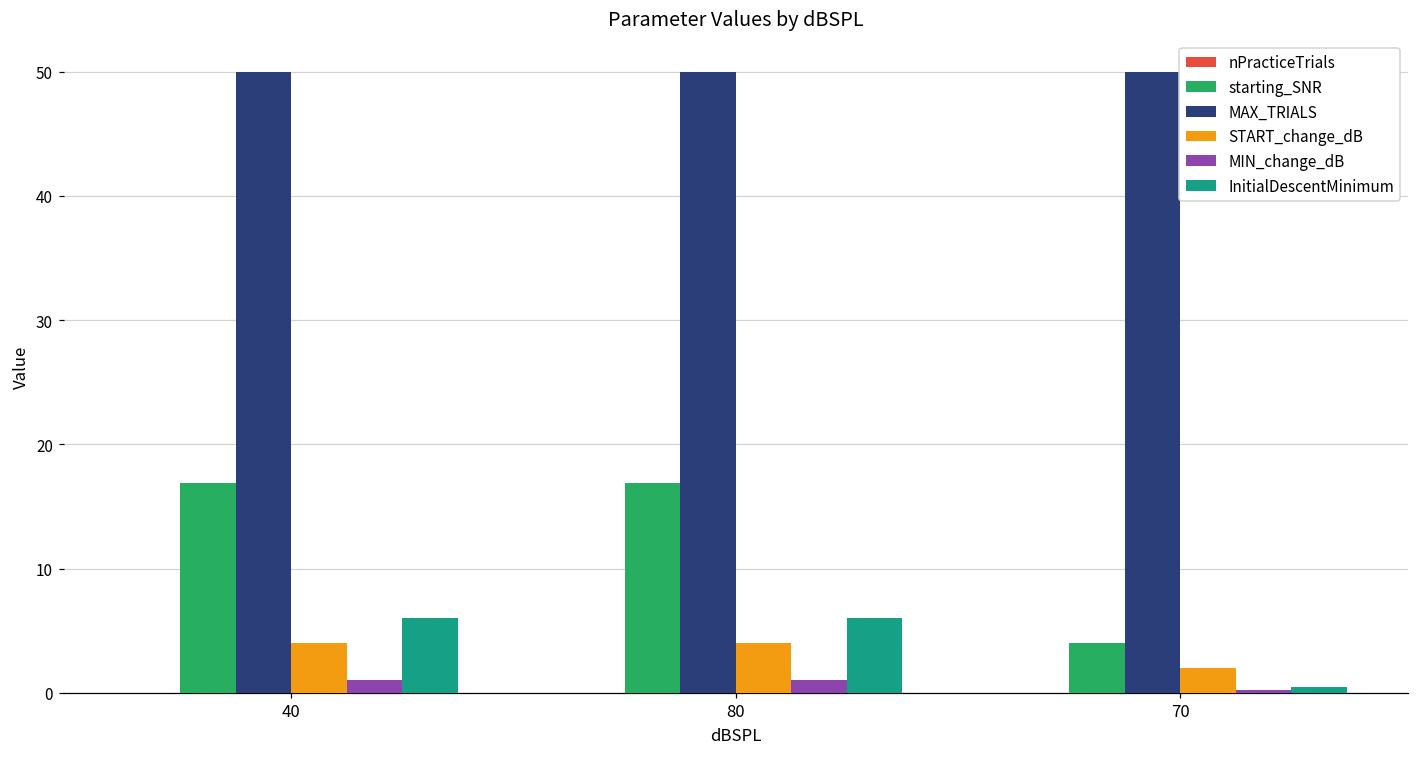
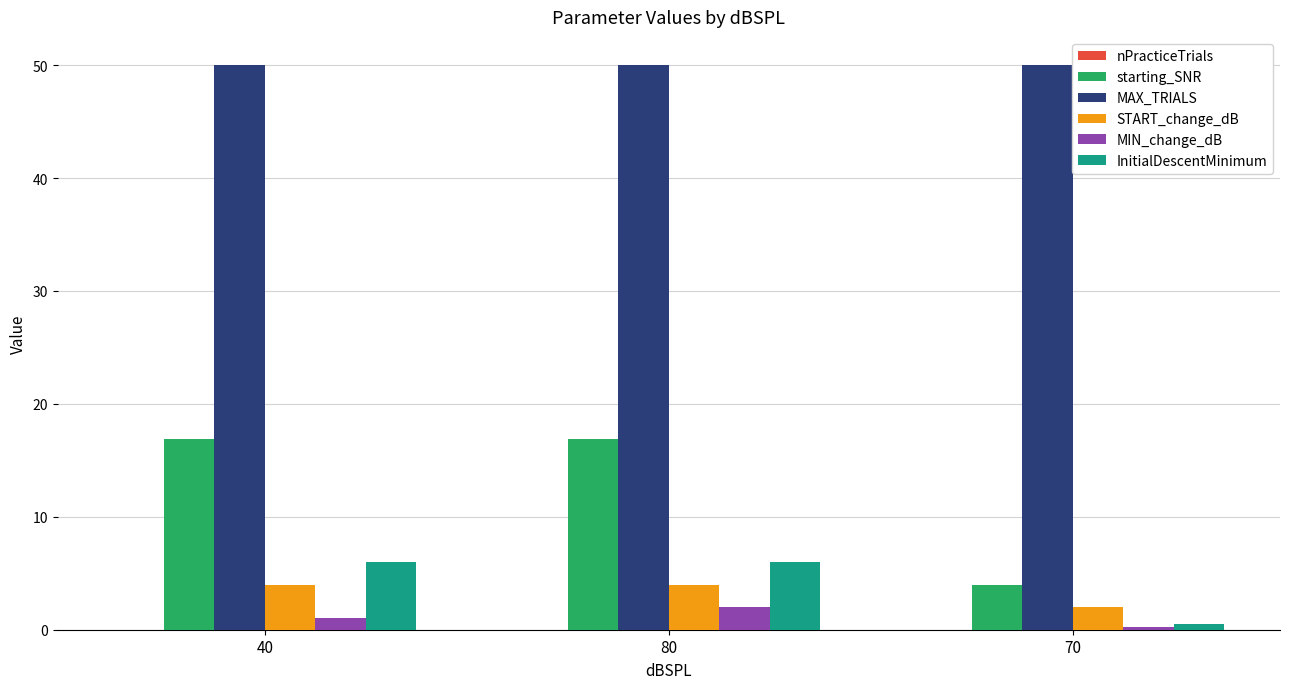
MIN_change_dB, 80: 1 -> 2
